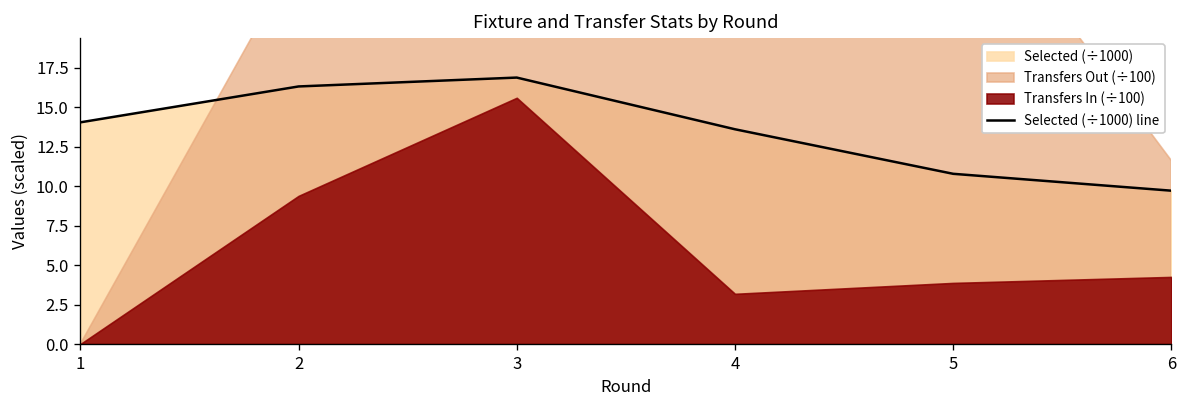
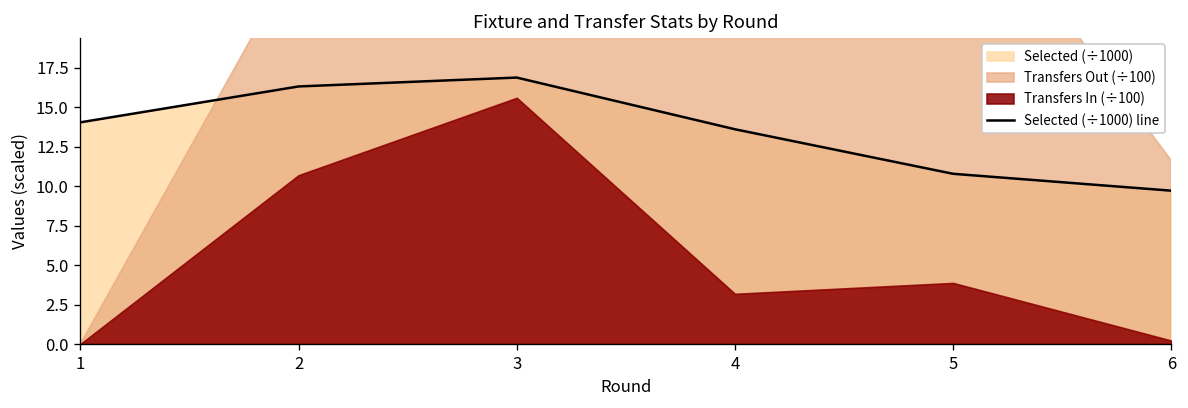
Transfers In (÷100), 2: 9.4 -> 10.7
Transfers In (÷100), 6: 4.3 -> 0.2
